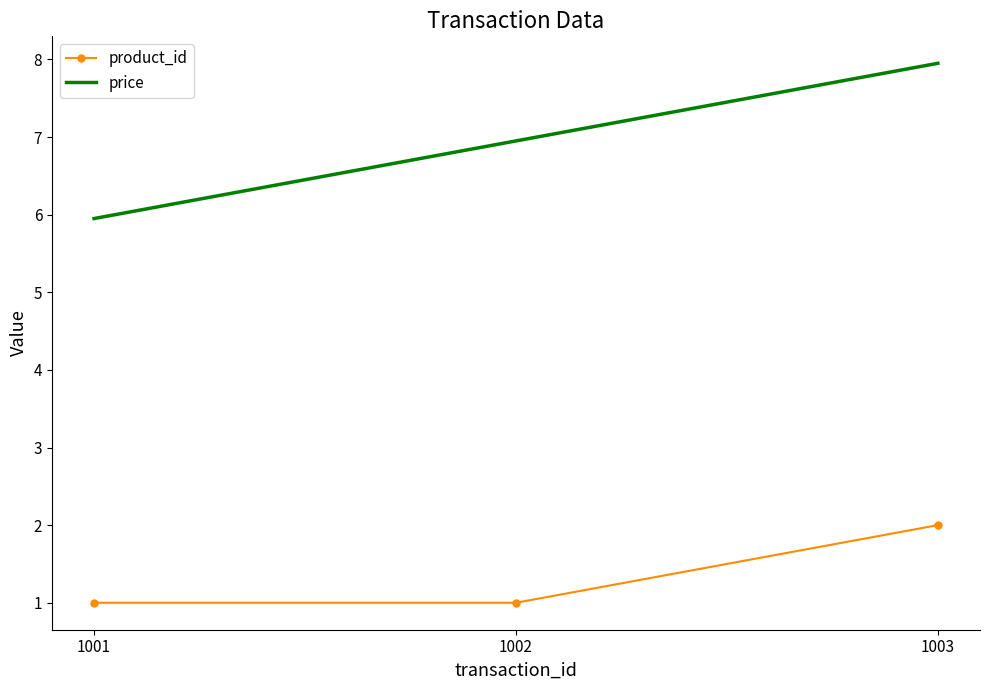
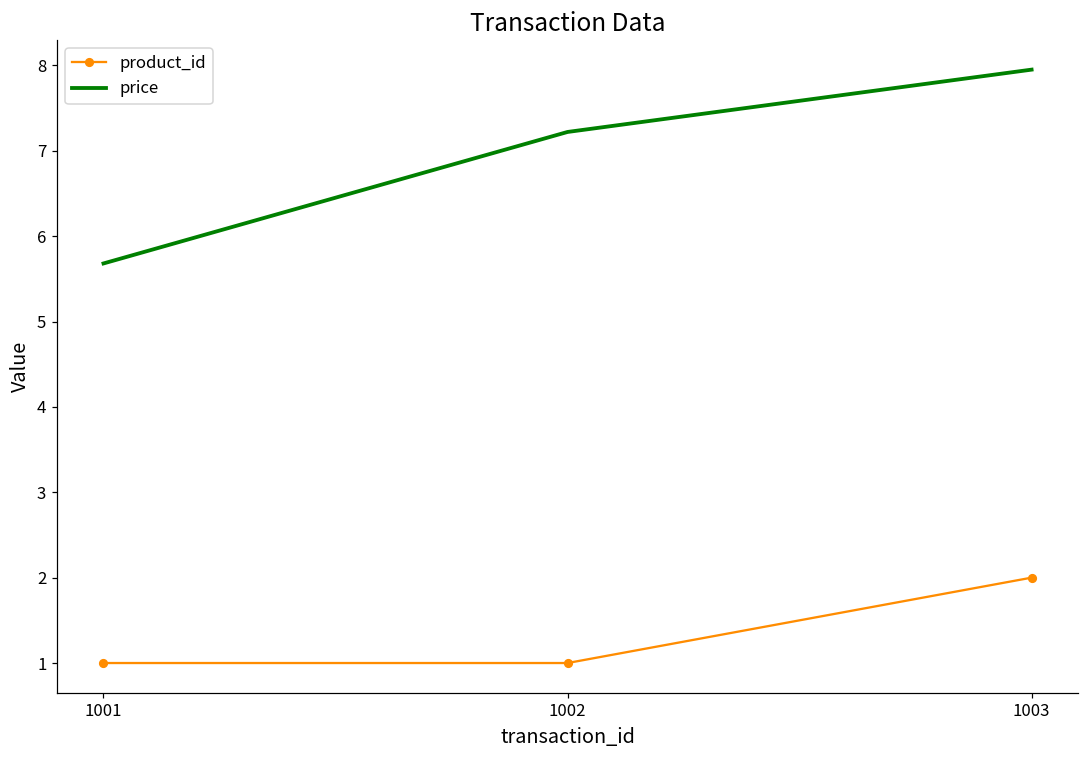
price, 1001: 6.0 -> 5.7
price, 1002: 7.0 -> 7.2
